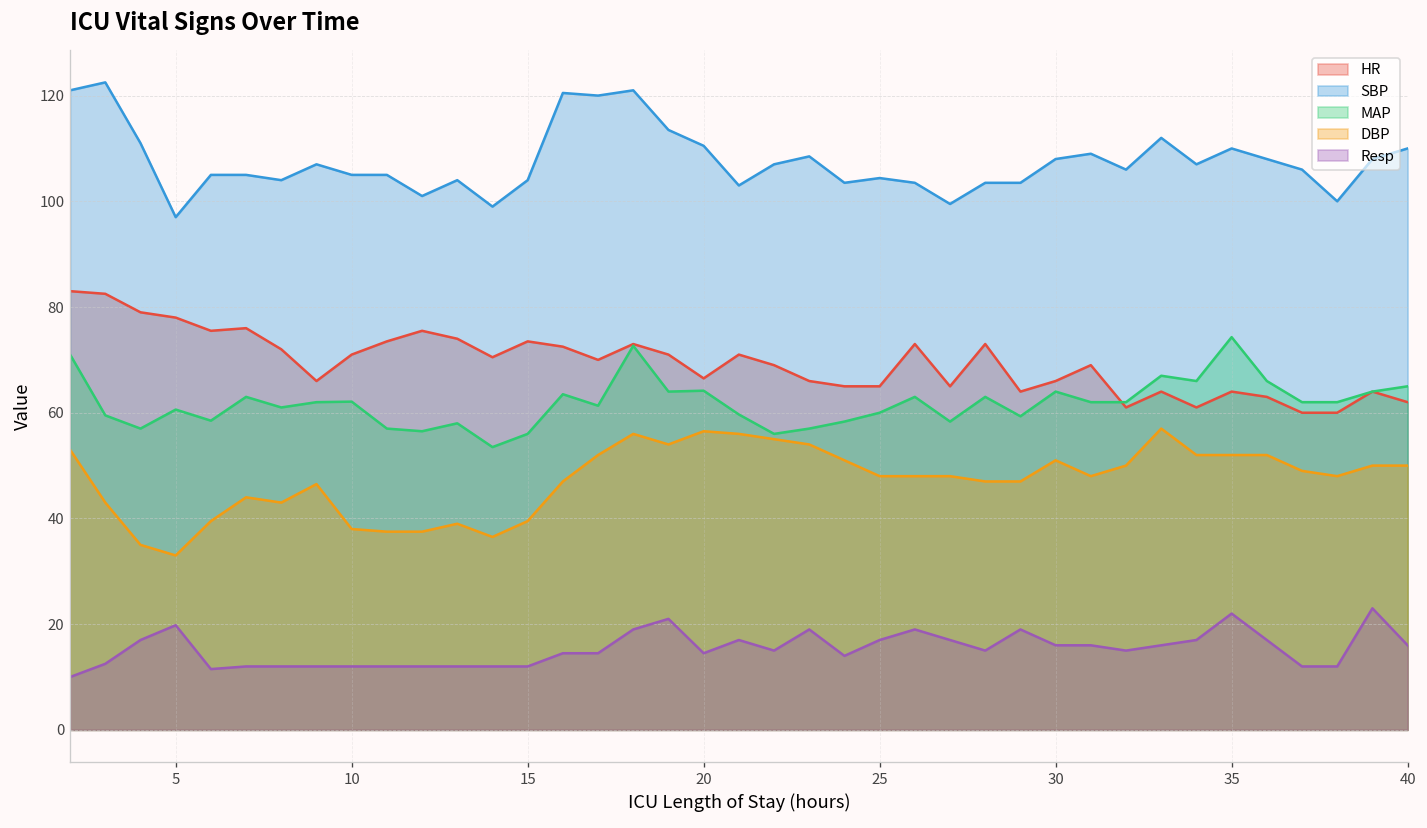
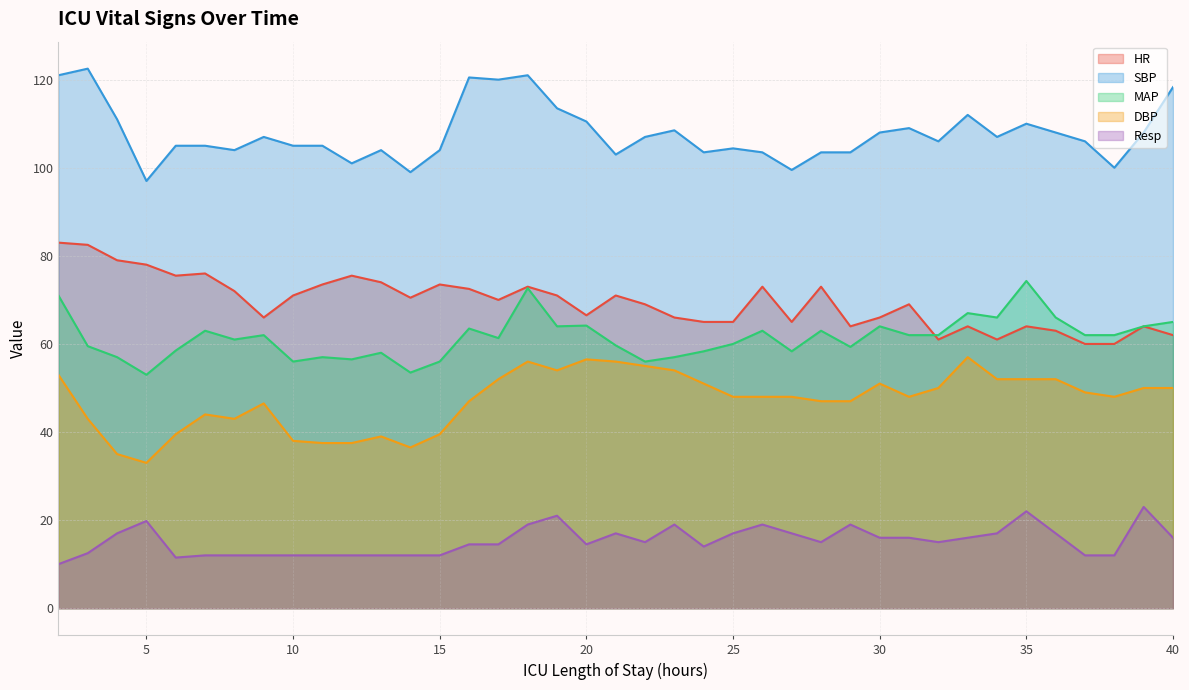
MAP, 5: 61 -> 53
MAP, 10: 62 -> 56
SBP, 40: 110 -> 118
